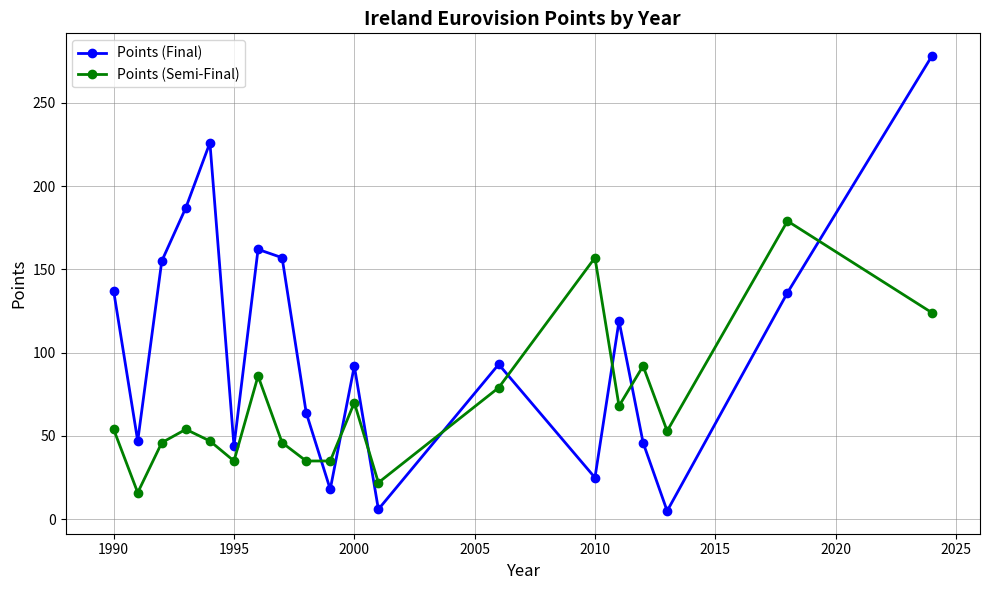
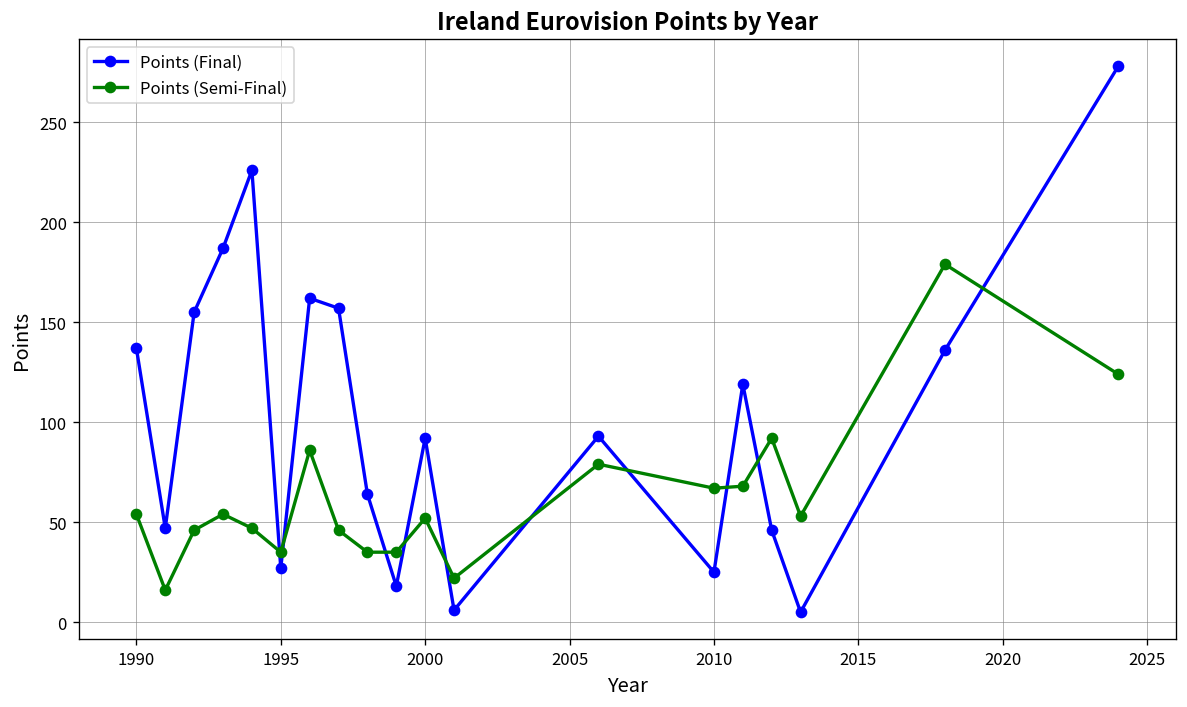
Points (Final), 1995: 44 -> 27
Points (Semi-Final), 2000: 70 -> 52
Points (Semi-Final), 2010: 157 -> 67
